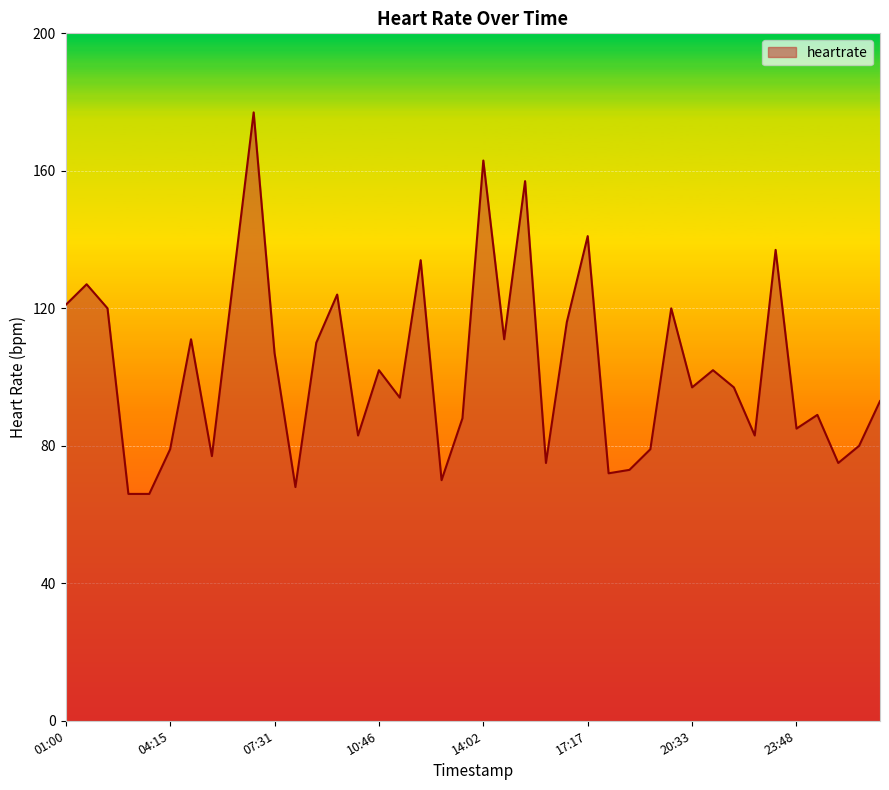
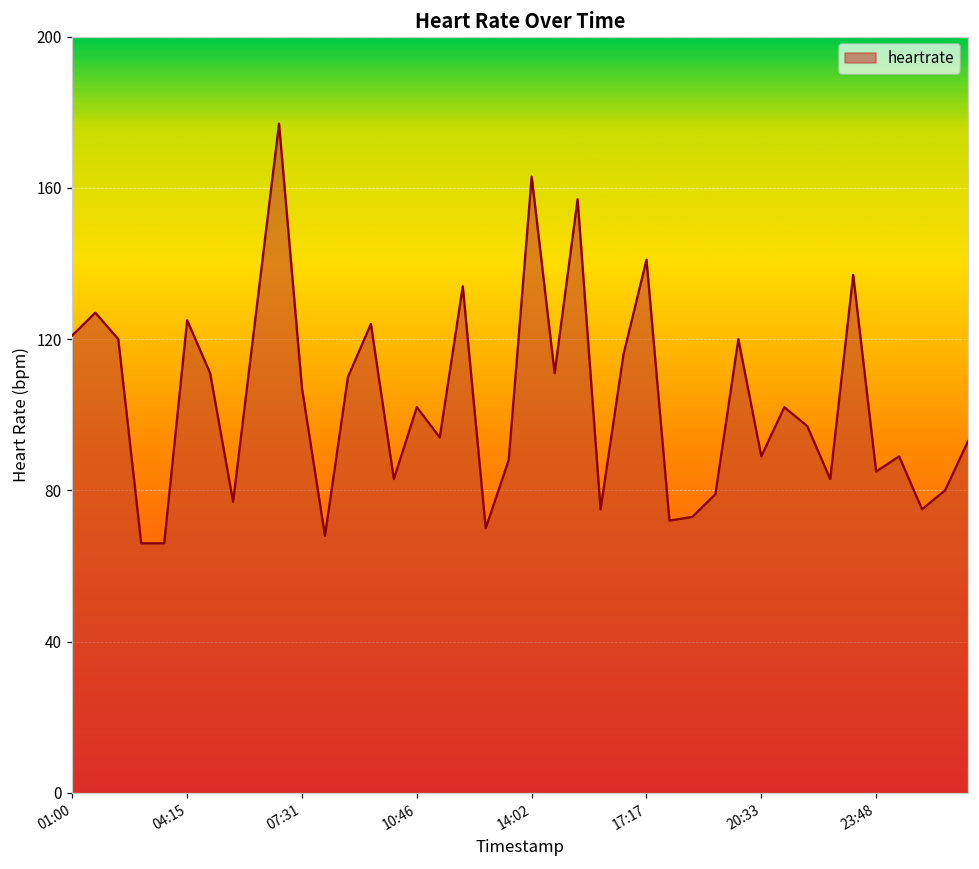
04:15: 79 -> 125
20:33: 97 -> 89
